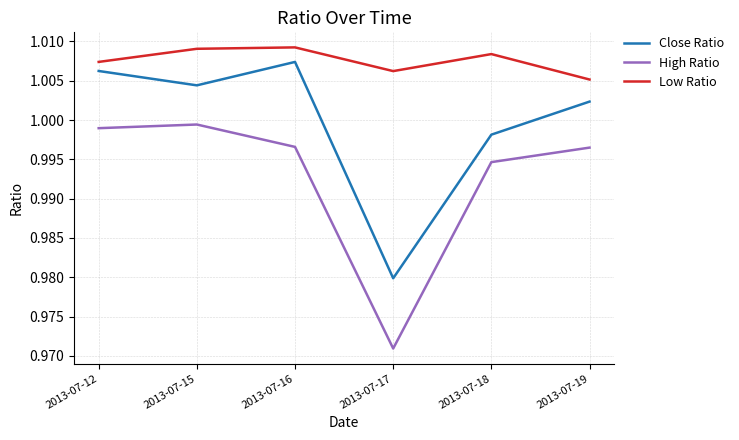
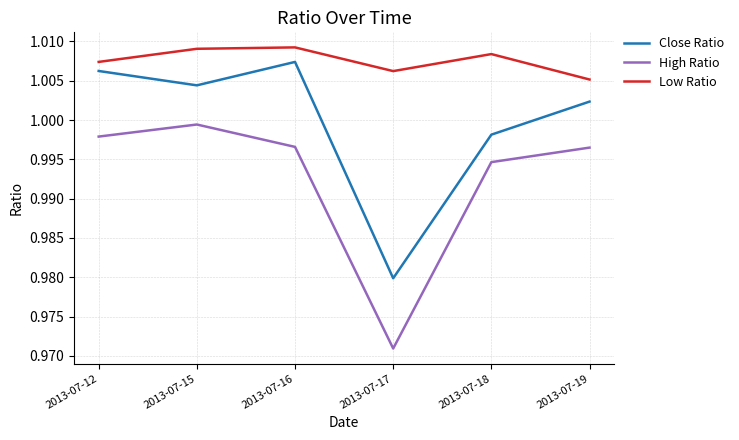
High Ratio, 2013-07-12: 0.999 -> 0.998
